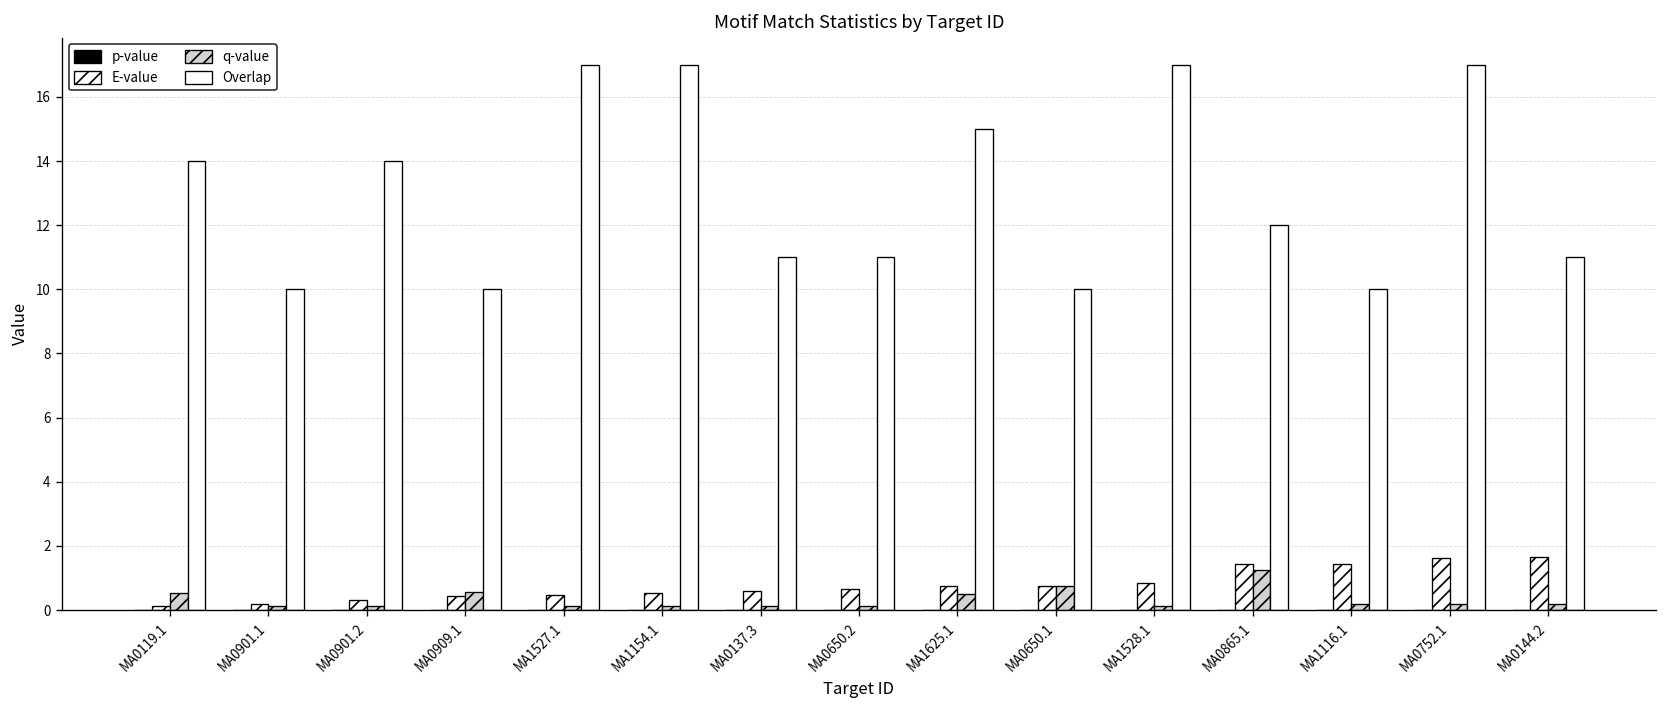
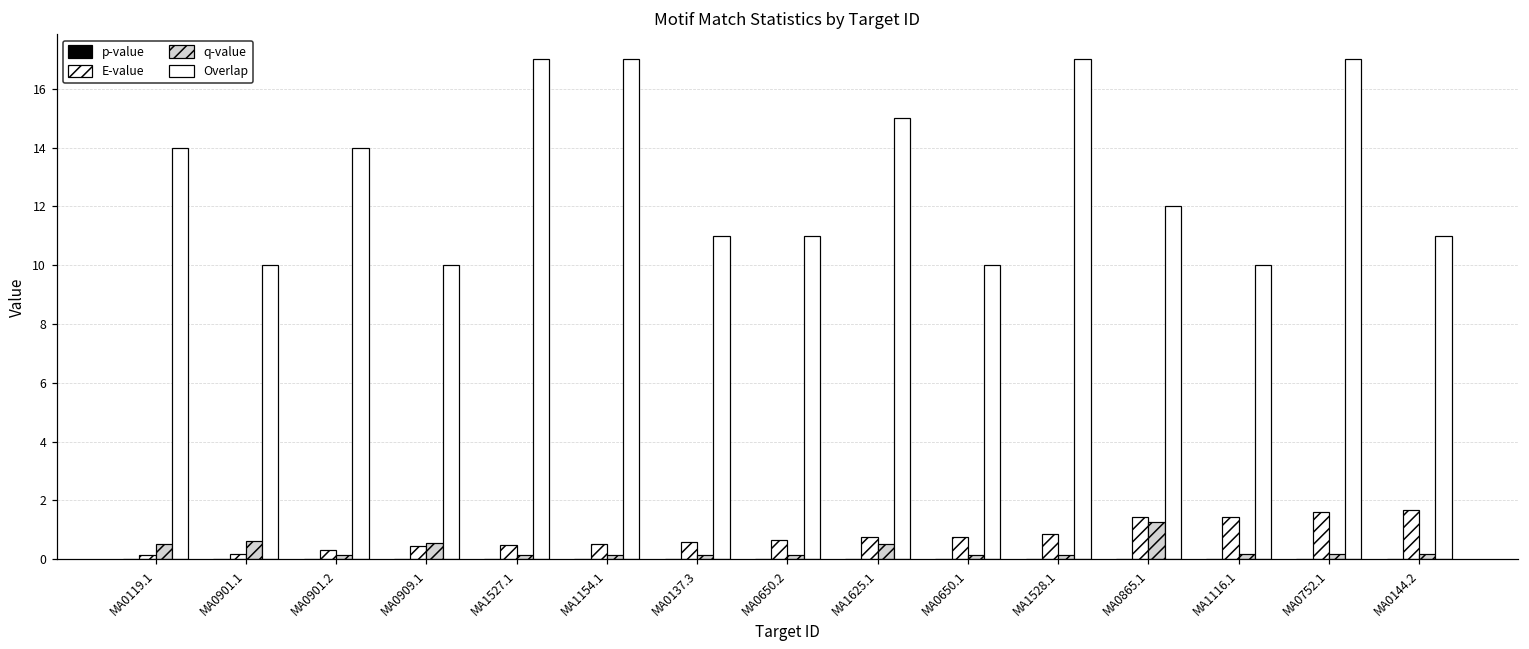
q-value, MA0901.1: 0.1 -> 0.6
q-value, MA0650.1: 0.7 -> 0.1
